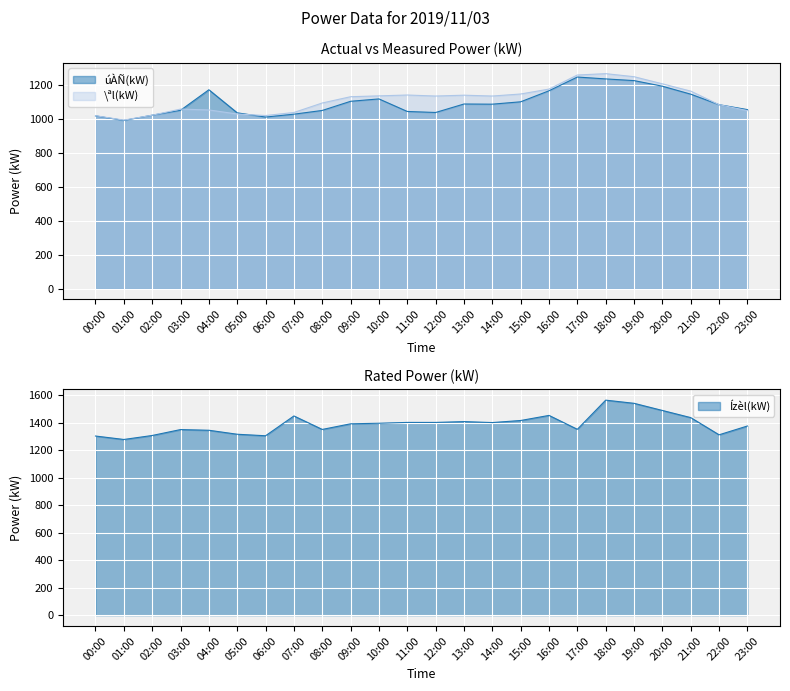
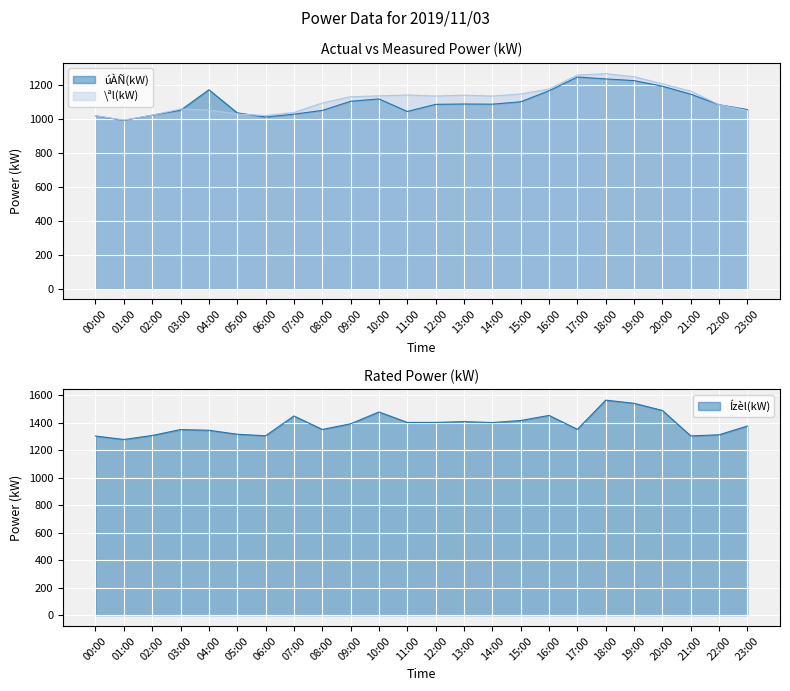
Actual vs Measured Power (kW), úÀÑ(kW), 12:00: 1040 -> 1090
Rated Power (kW), 10:00: 1400 -> 1480
Rated Power (kW), 21:00: 1440 -> 1300
